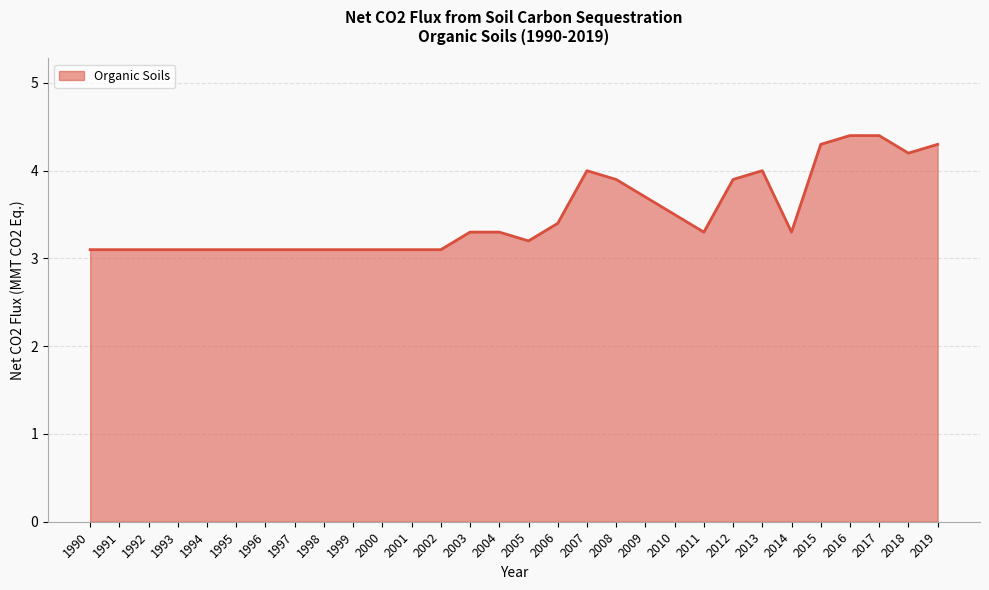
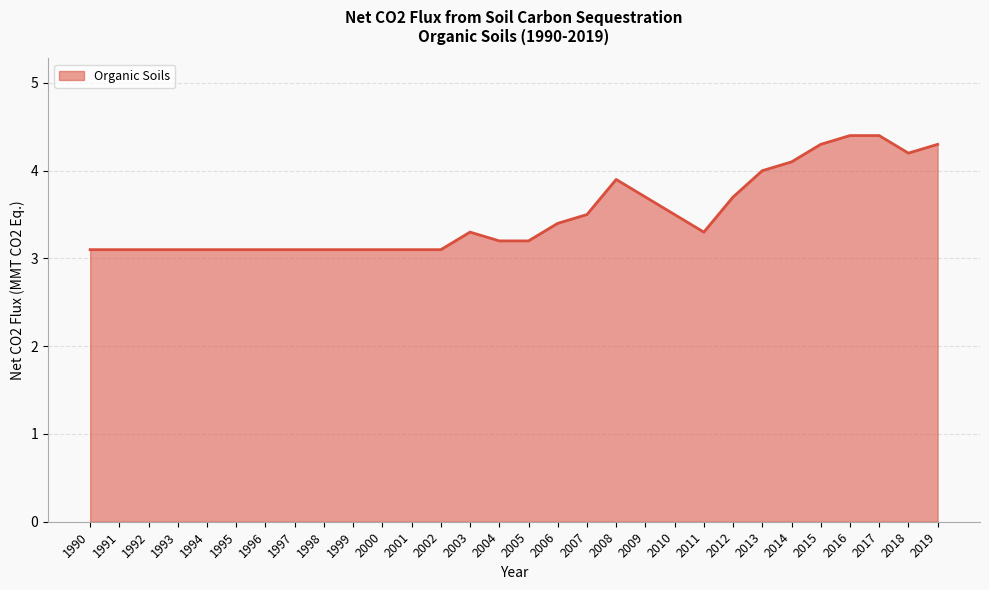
2004: 3.3 -> 3.2
2007: 4.0 -> 3.5
2012: 3.9 -> 3.7
2014: 3.3 -> 4.1
